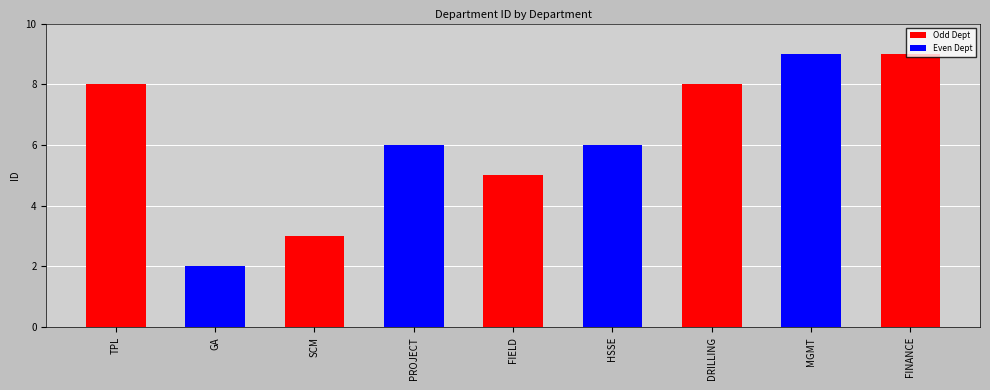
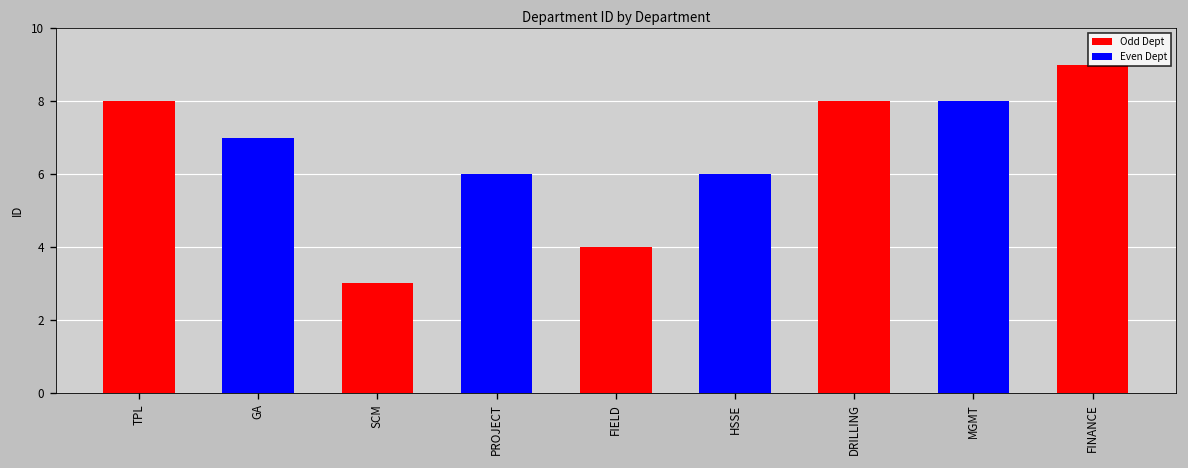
GA: 2 -> 7
FIELD: 5 -> 4
MGMT: 9 -> 8
